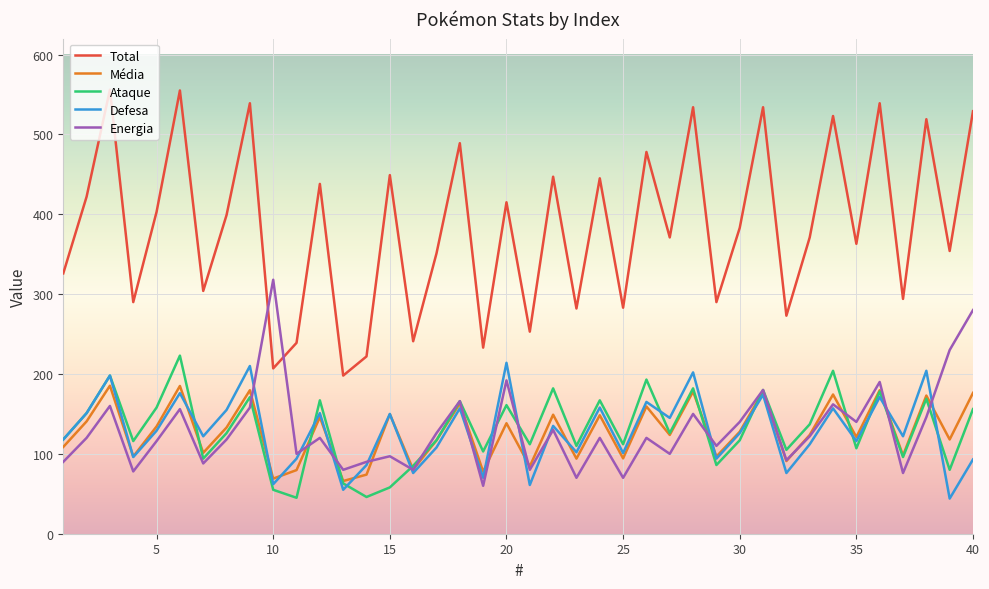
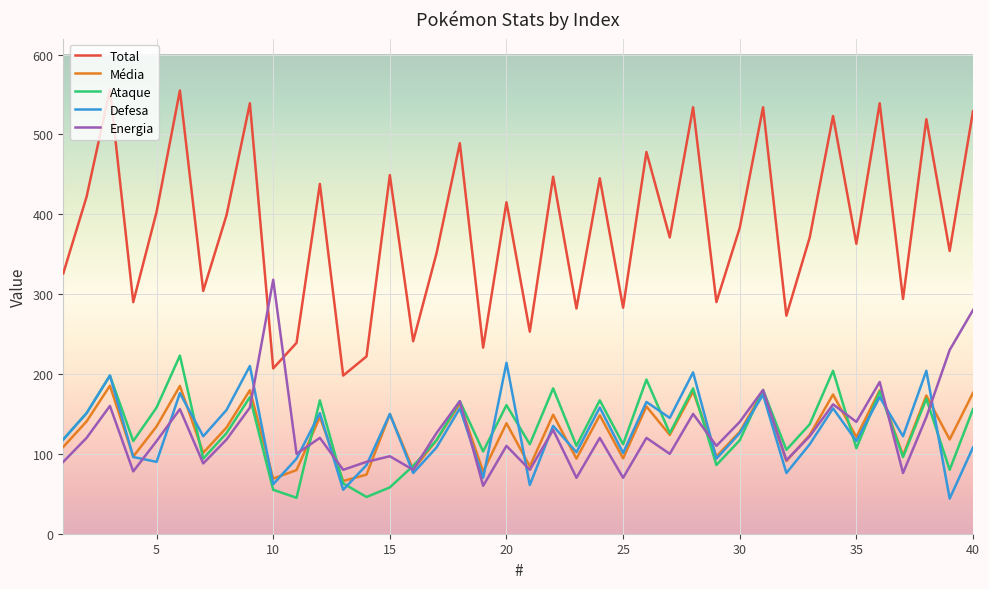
Defesa, 5: 130 -> 90
Energia, 20: 190 -> 110
Defesa, 40: 90 -> 110
